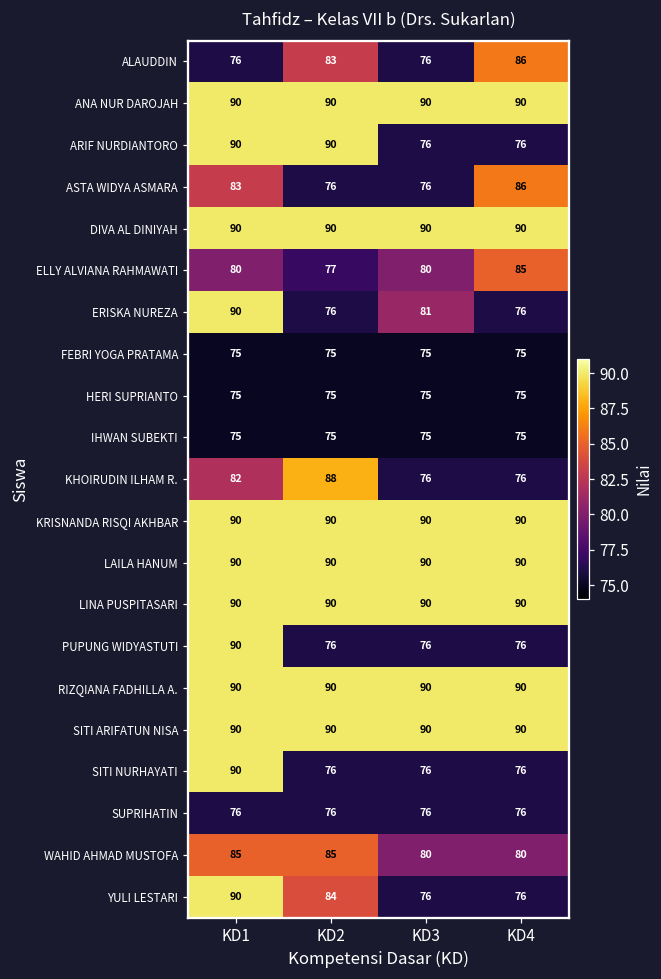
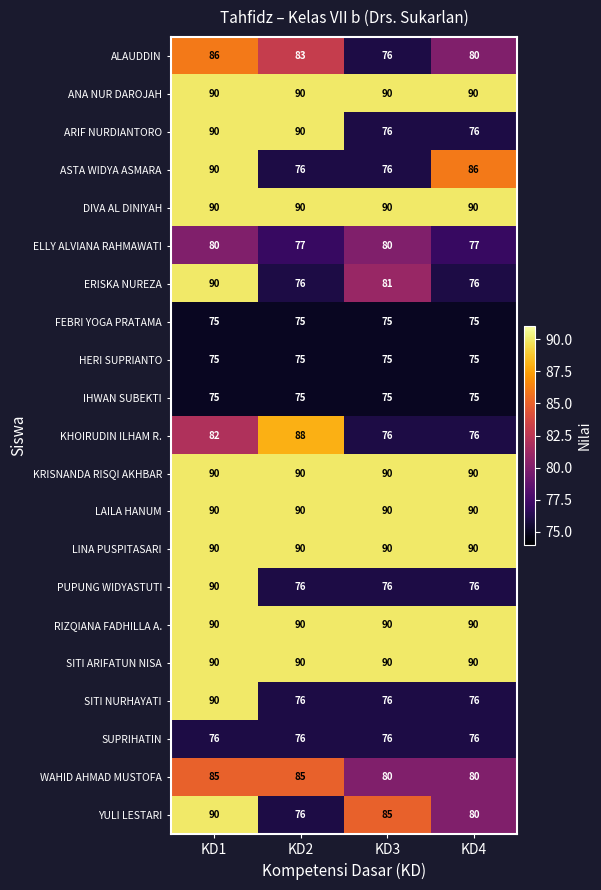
ALAUDDIN, KD1: 76 -> 86
ALAUDDIN, KD4: 86 -> 80
ASTA WIDYA ASMARA, KD1: 83 -> 90
ELLY ALVIANA RAHMAWATI, KD4: 85 -> 77
YULI LESTARI, KD2: 84 -> 76
YULI LESTARI, KD3: 76 -> 85
YULI LESTARI, KD4: 76 -> 80
